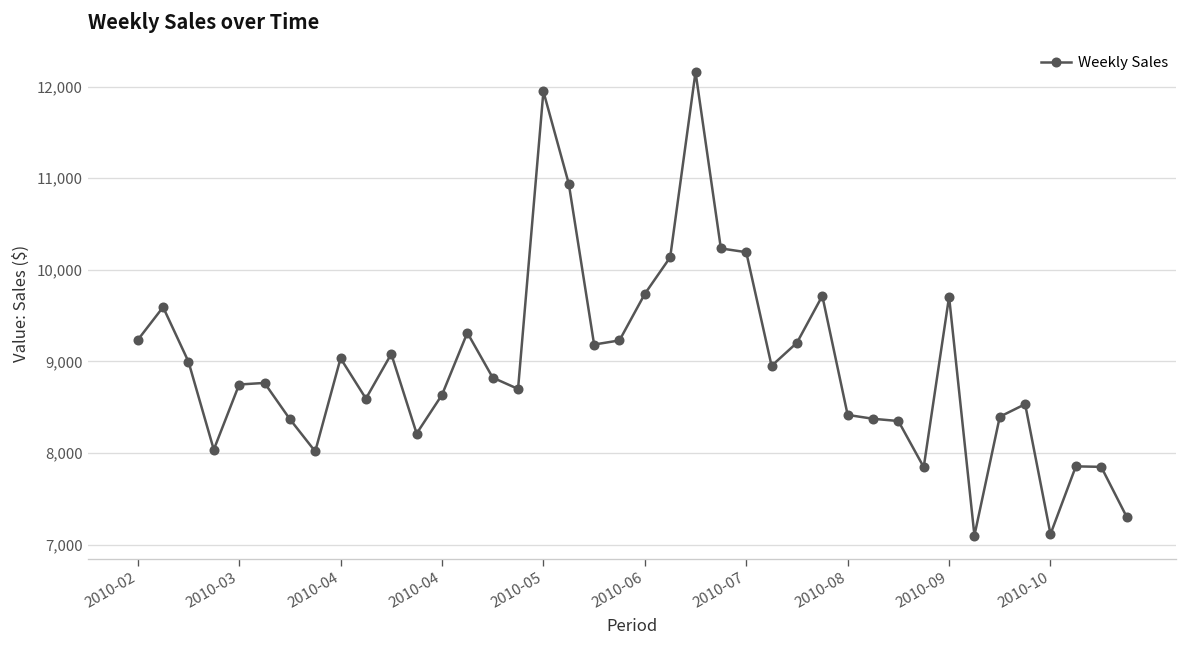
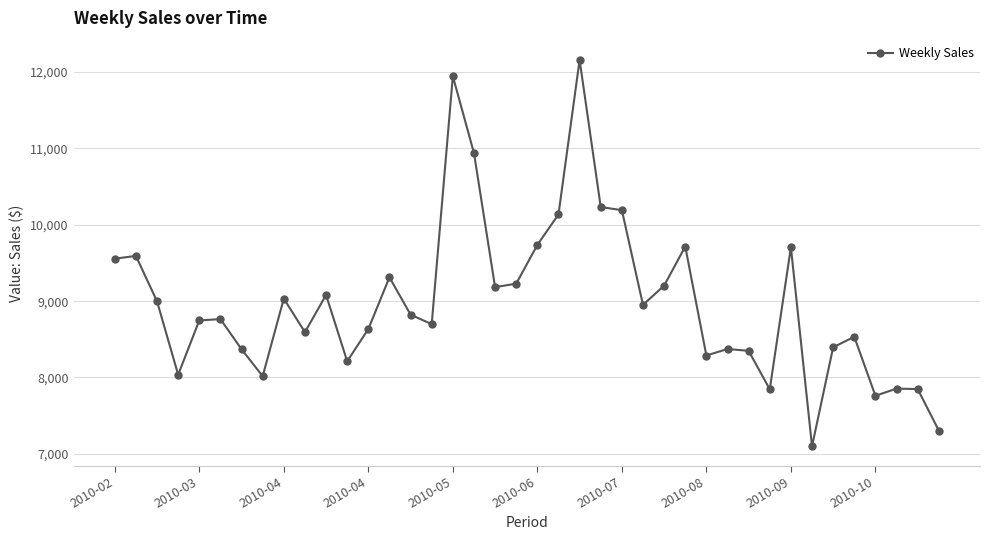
2010-02: 9,200 -> 9,600
2010-08: 8,400 -> 8,300
2010-10: 7,100 -> 7,800
